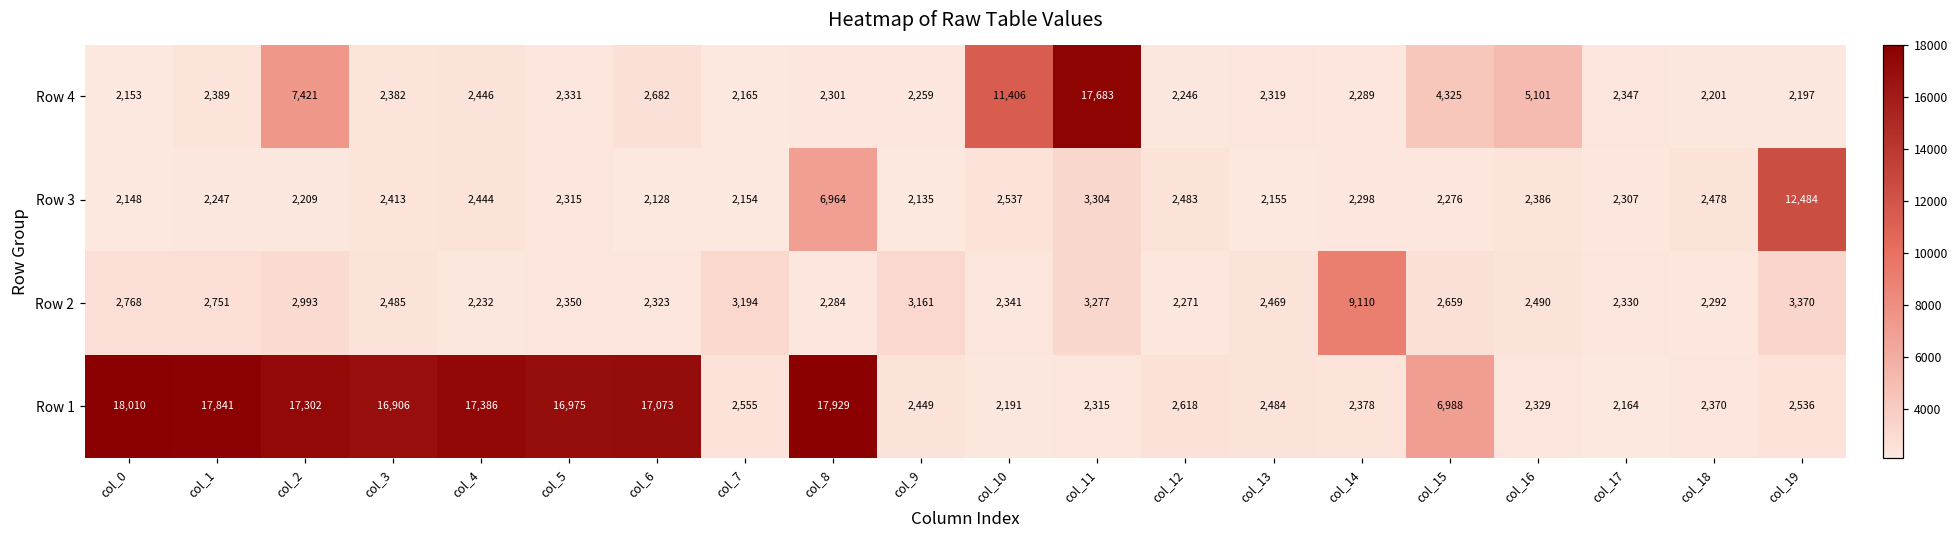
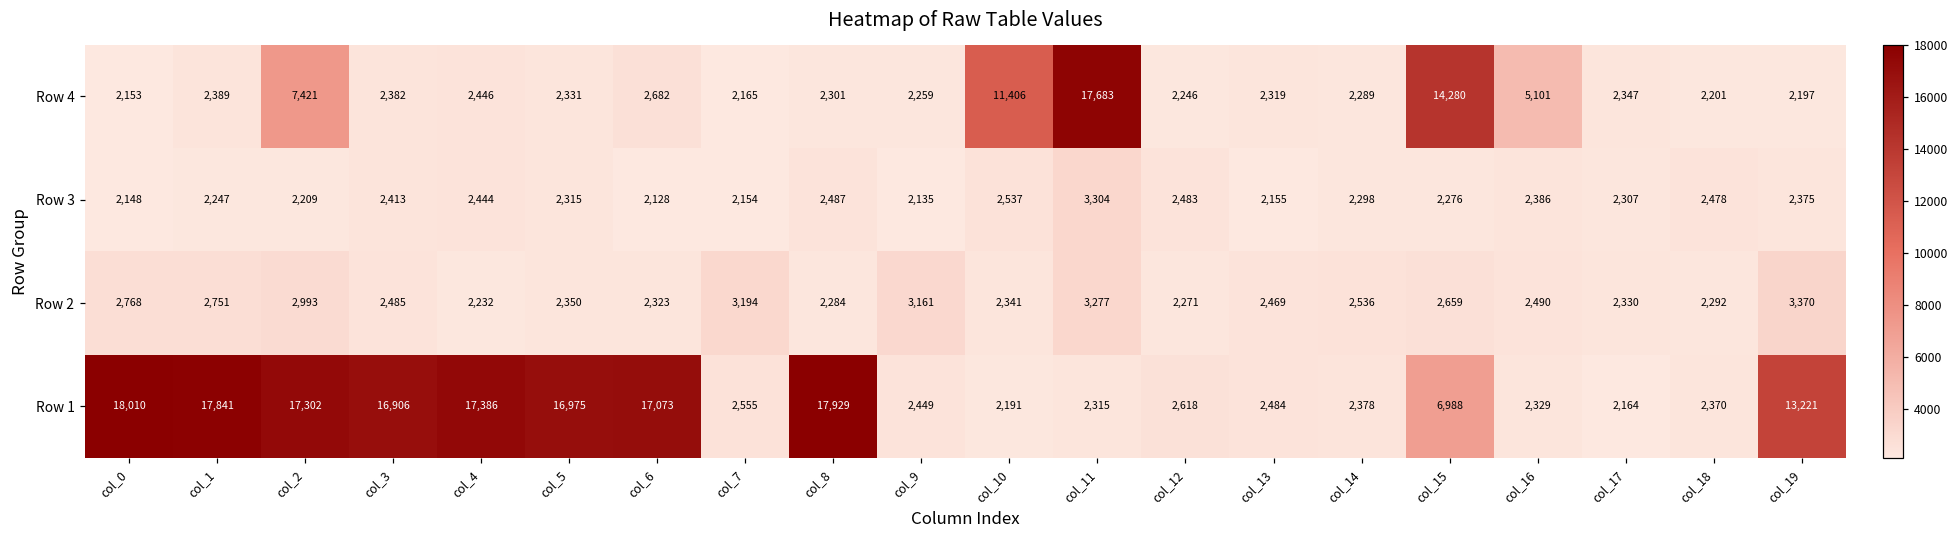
Row 4, col_15: 4,325 -> 14,280
Row 3, col_8: 6,964 -> 2,487
Row 3, col_19: 12,484 -> 2,375
Row 2, col_14: 9,110 -> 2,536
Row 1, col_19: 2,536 -> 13,221
